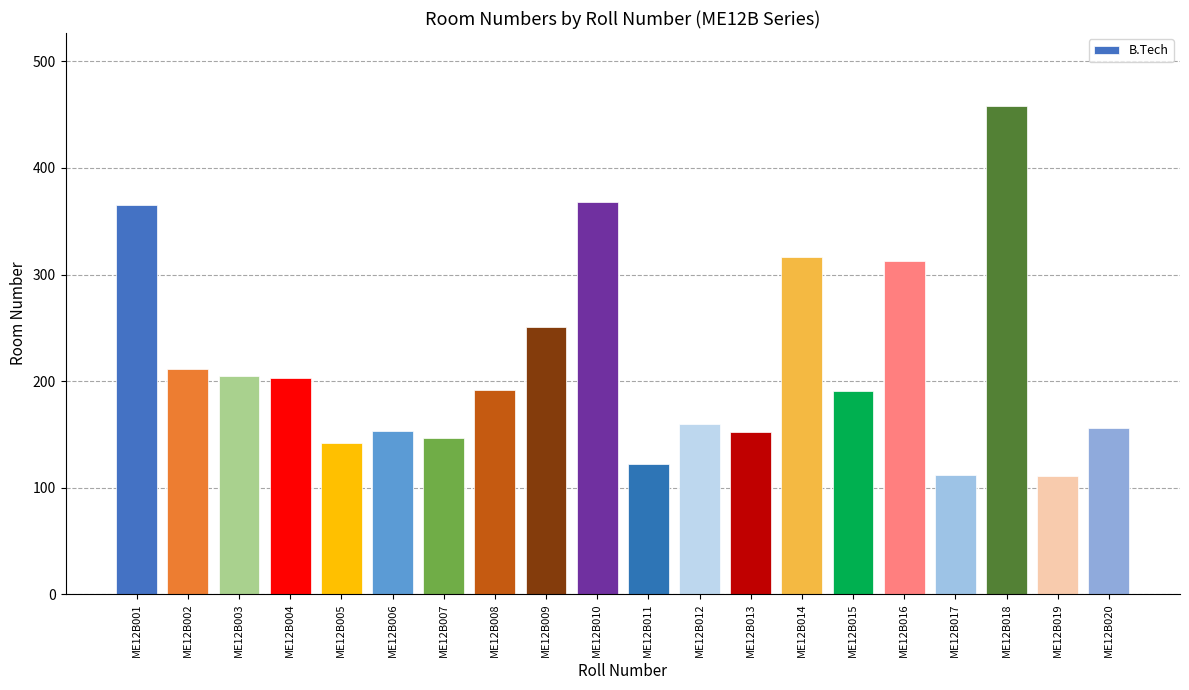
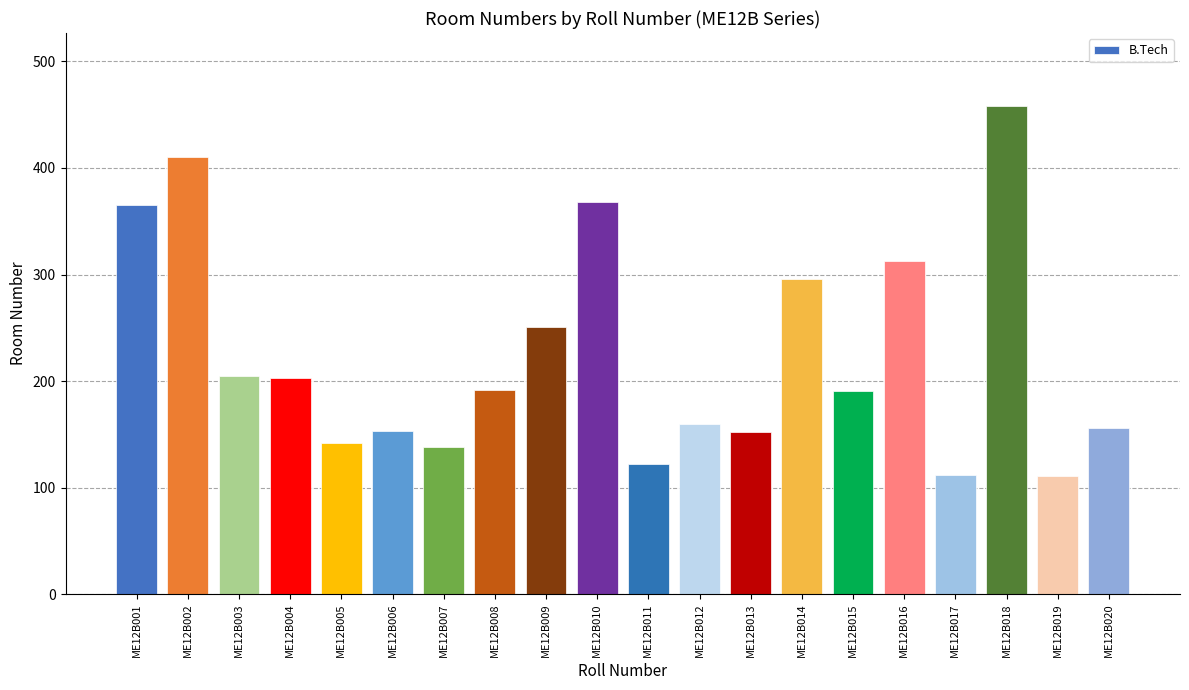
ME12B002: 211 -> 410
ME12B007: 147 -> 138
ME12B014: 316 -> 296
